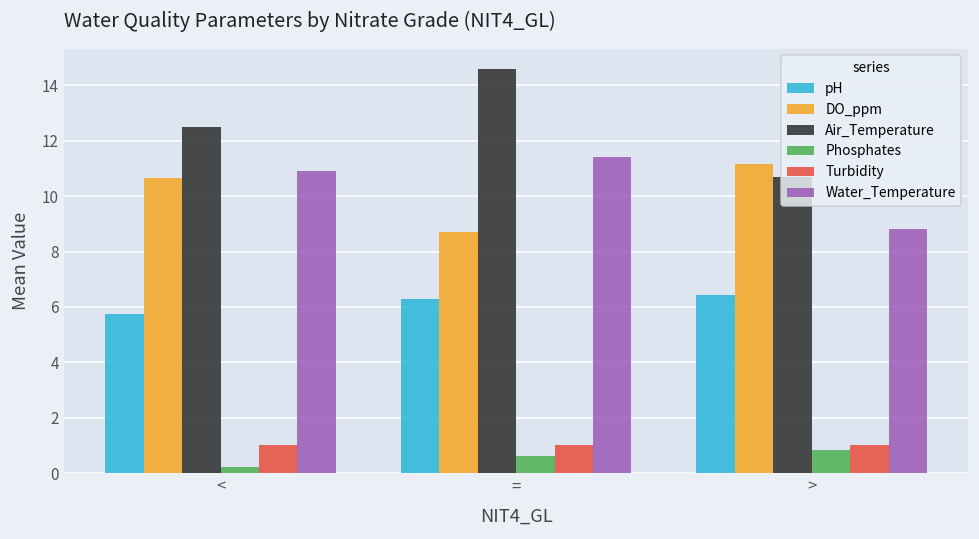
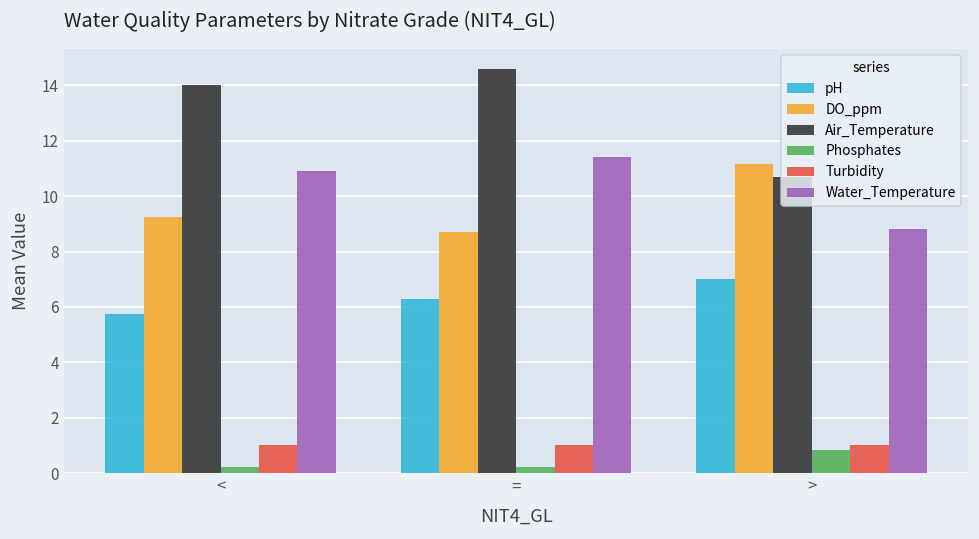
DO_ppm, <: 10.7 -> 9.3
Air_Temperature, <: 12.5 -> 14.0
Phosphates, =: 0.6 -> 0.2
pH, >: 6.4 -> 7.0
